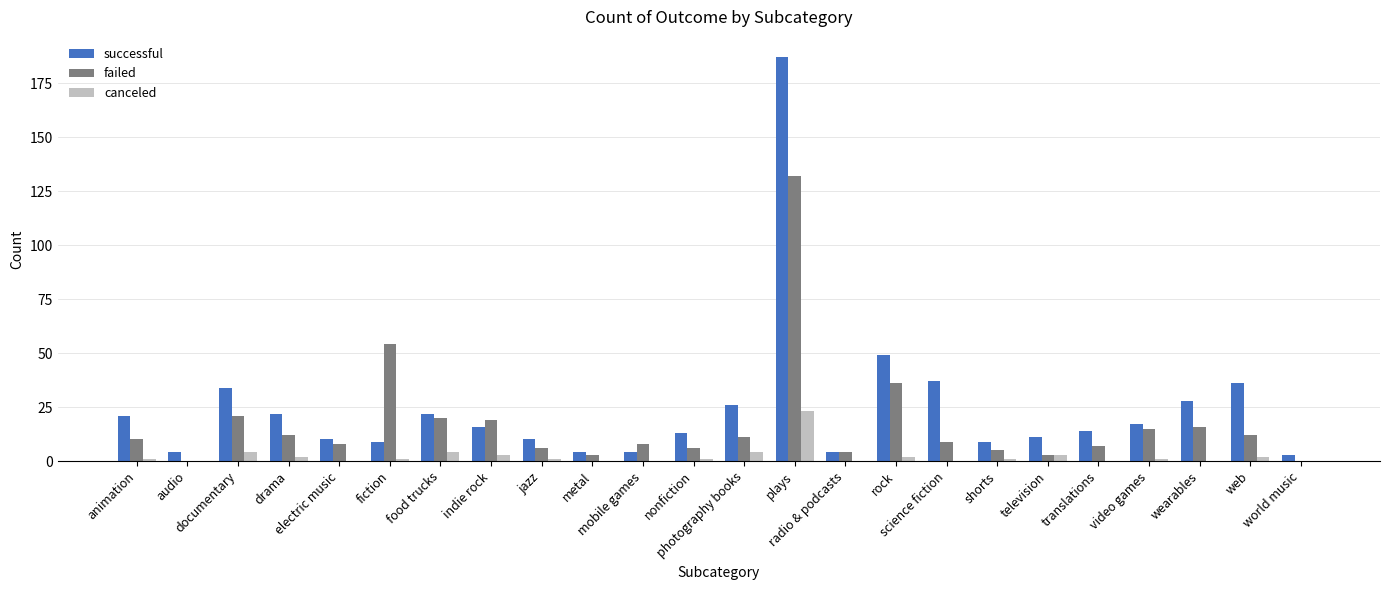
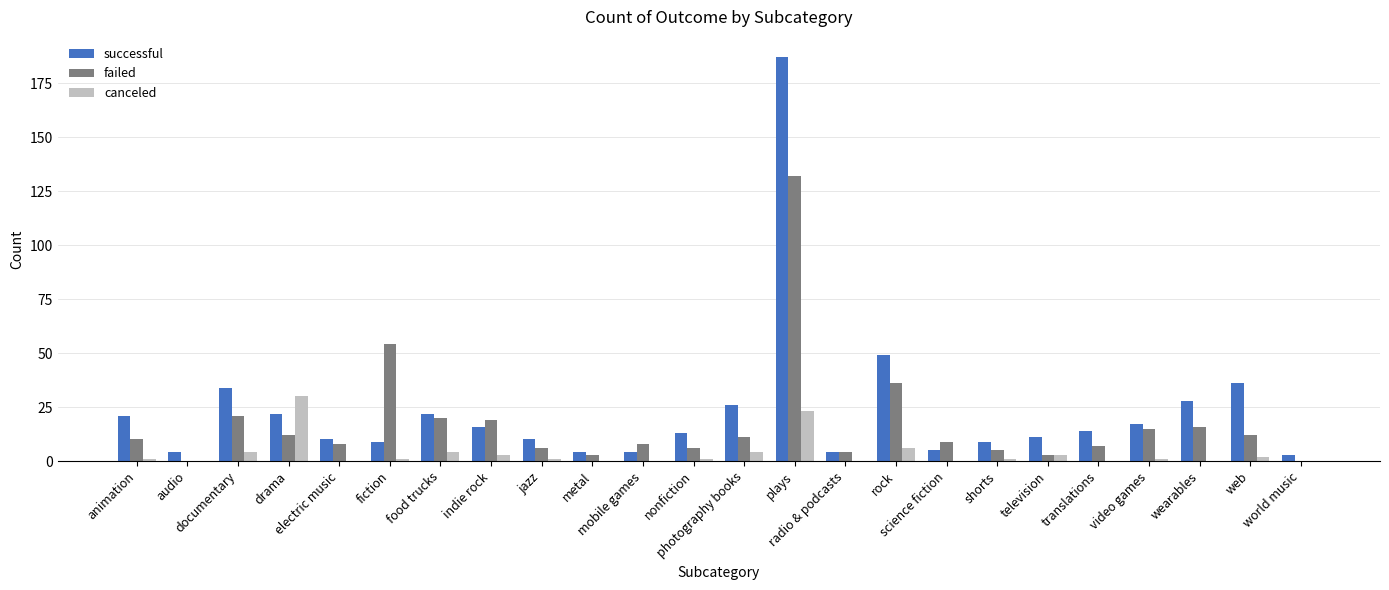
canceled, drama: 2 -> 30
canceled, rock: 2 -> 6
successful, science fiction: 37 -> 5
